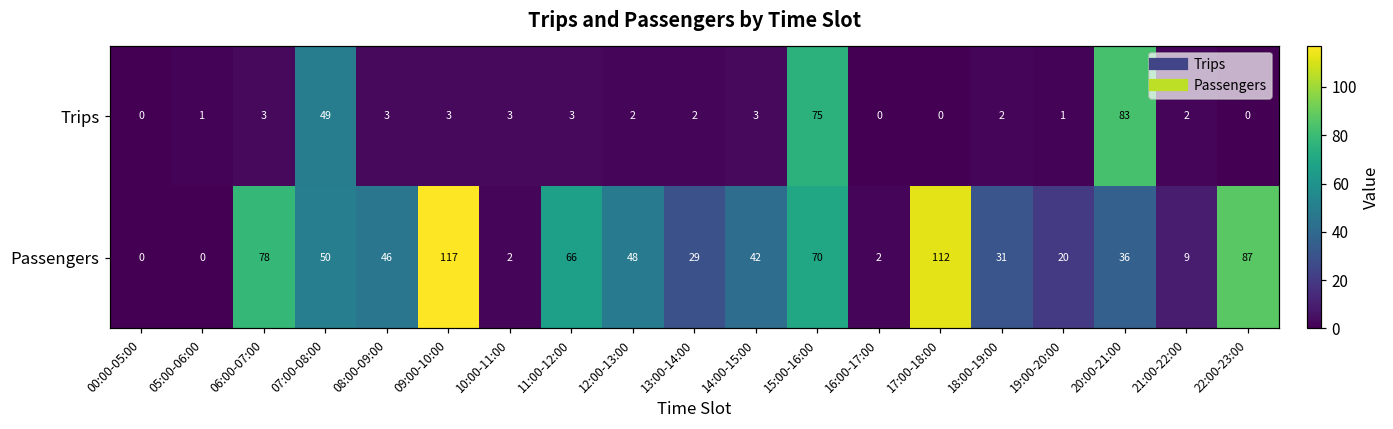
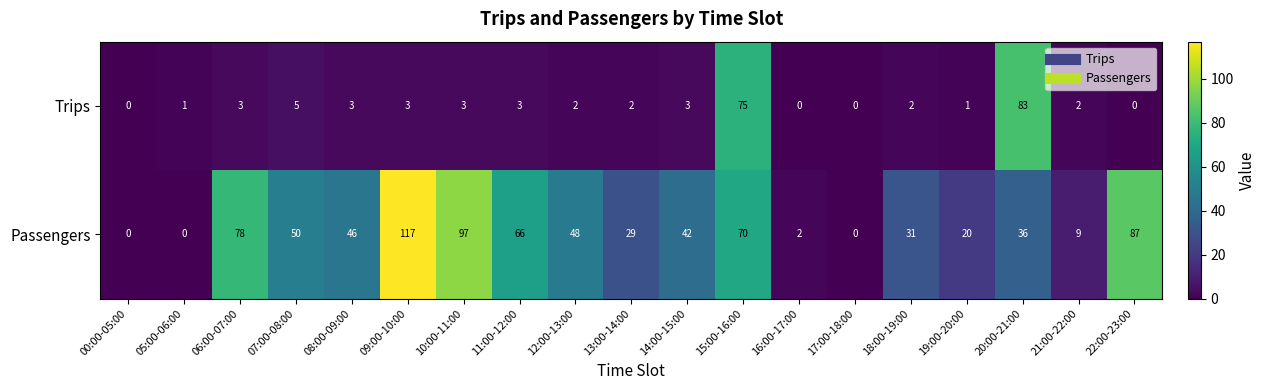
Trips, 07:00-08:00: 49 -> 5
Passengers, 10:00-11:00: 2 -> 97
Passengers, 17:00-18:00: 112 -> 0
